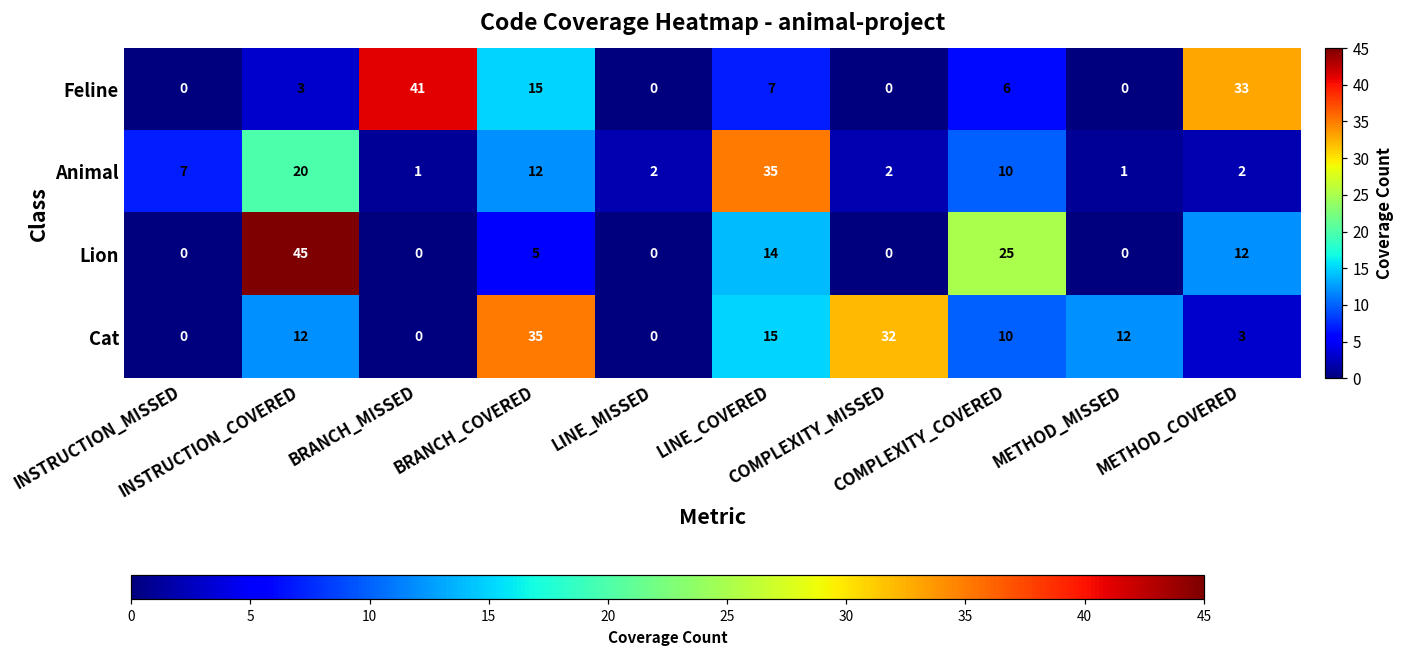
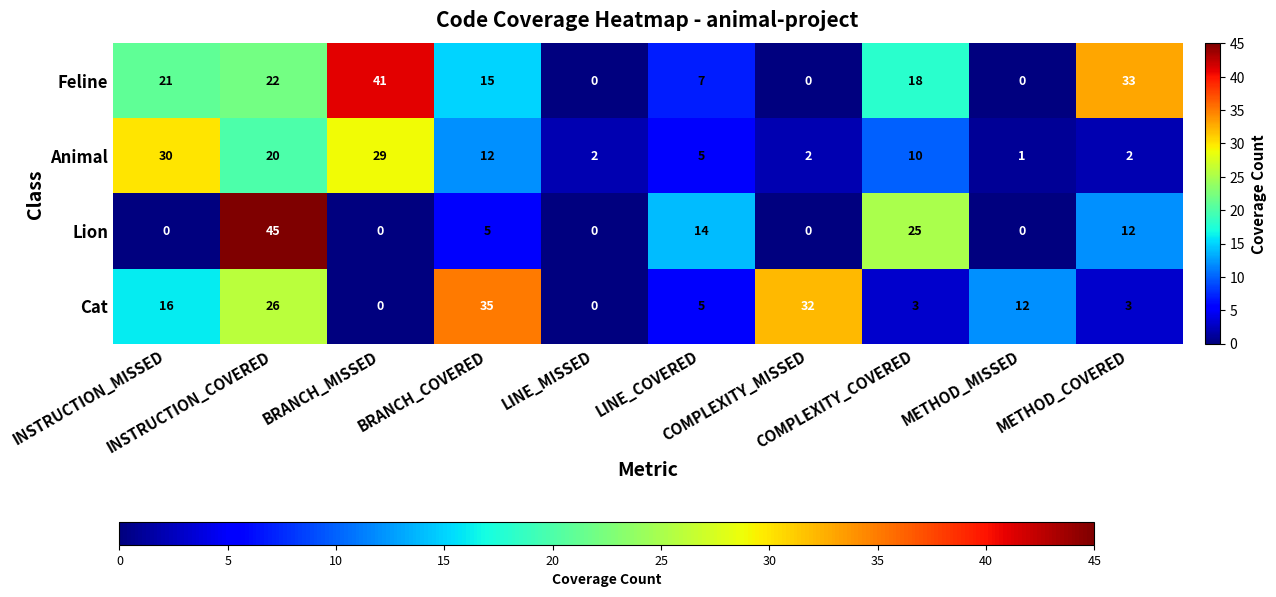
Feline, INSTRUCTION_MISSED: 0 -> 21
Feline, INSTRUCTION_COVERED: 3 -> 22
Feline, COMPLEXITY_COVERED: 6 -> 18
Animal, INSTRUCTION_MISSED: 7 -> 30
Animal, BRANCH_MISSED: 1 -> 29
Animal, LINE_COVERED: 35 -> 5
Cat, INSTRUCTION_MISSED: 0 -> 16
Cat, INSTRUCTION_COVERED: 12 -> 26
Cat, LINE_COVERED: 15 -> 5
Cat, COMPLEXITY_COVERED: 10 -> 3
